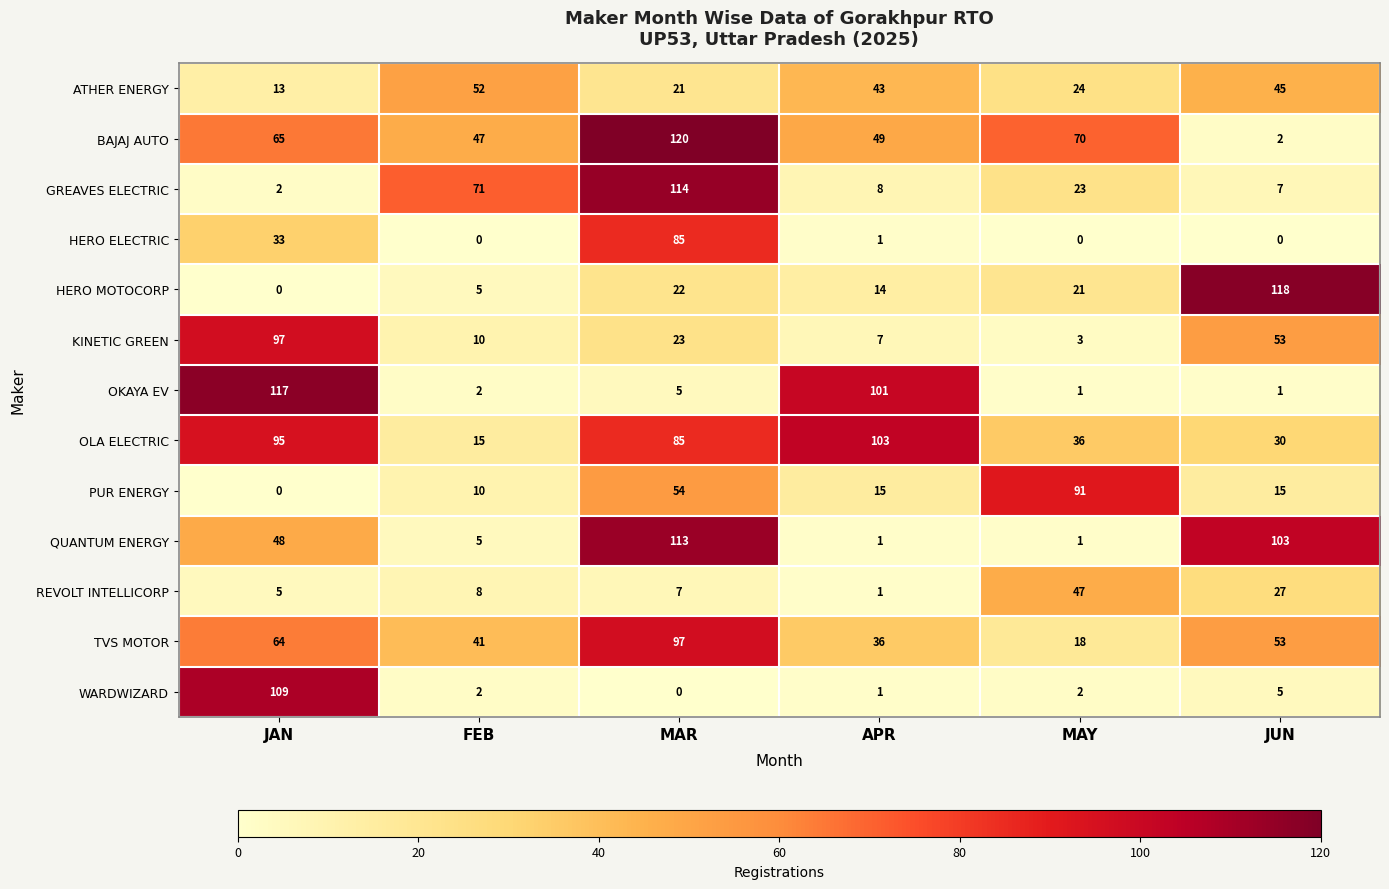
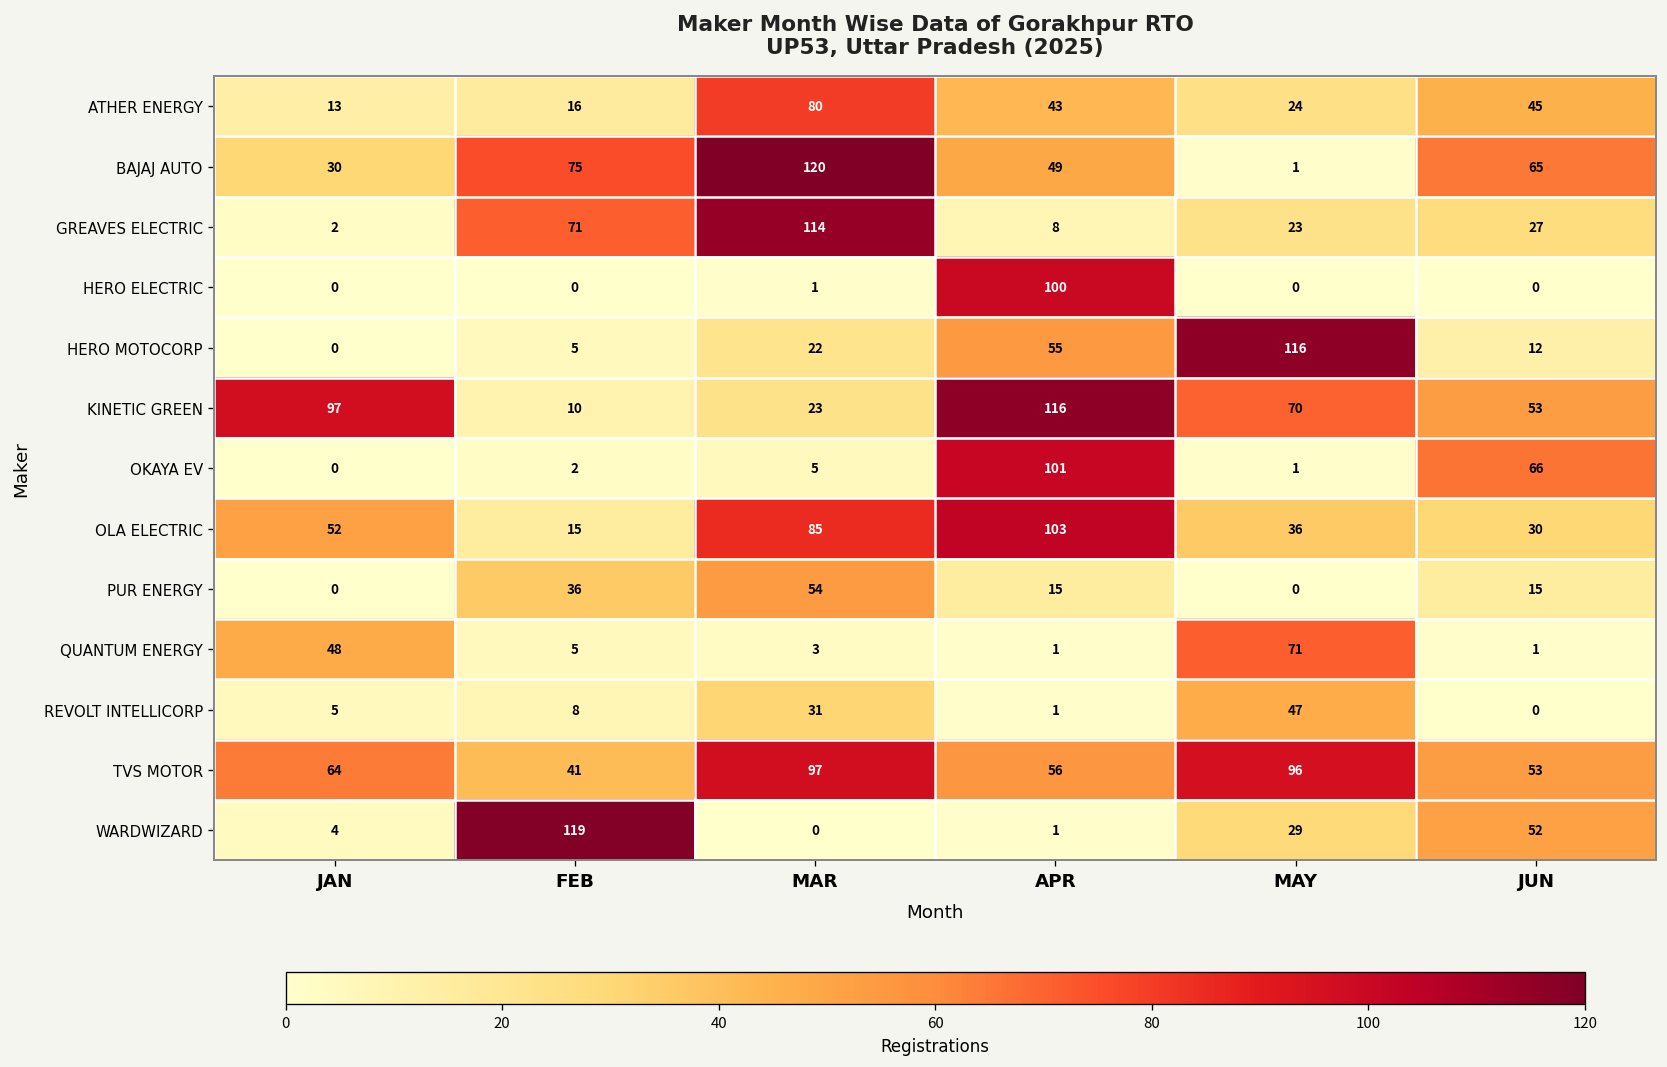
ATHER ENERGY, FEB: 52 -> 16
ATHER ENERGY, MAR: 21 -> 80
BAJAJ AUTO, JAN: 65 -> 30
BAJAJ AUTO, FEB: 47 -> 75
BAJAJ AUTO, MAY: 70 -> 1
BAJAJ AUTO, JUN: 2 -> 65
GREAVES ELECTRIC, JUN: 7 -> 27
HERO ELECTRIC, JAN: 33 -> 0
HERO ELECTRIC, MAR: 85 -> 1
HERO ELECTRIC, APR: 1 -> 100
HERO MOTOCORP, APR: 14 -> 55
HERO MOTOCORP, MAY: 21 -> 116
HERO MOTOCORP, JUN: 118 -> 12
KINETIC GREEN, APR: 7 -> 116
KINETIC GREEN, MAY: 3 -> 70
OKAYA EV, JAN: 117 -> 0
OKAYA EV, JUN: 1 -> 66
OLA ELECTRIC, JAN: 95 -> 52
PUR ENERGY, FEB: 10 -> 36
PUR ENERGY, MAY: 91 -> 0
QUANTUM ENERGY, MAR: 113 -> 3
QUANTUM ENERGY, MAY: 1 -> 71
QUANTUM ENERGY, JUN: 103 -> 1
REVOLT INTELLICORP, MAR: 7 -> 31
REVOLT INTELLICORP, JUN: 27 -> 0
TVS MOTOR, APR: 36 -> 56
TVS MOTOR, MAY: 18 -> 96
WARDWIZARD, JAN: 109 -> 4
WARDWIZARD, FEB: 2 -> 119
WARDWIZARD, MAY: 2 -> 29
WARDWIZARD, JUN: 5 -> 52
